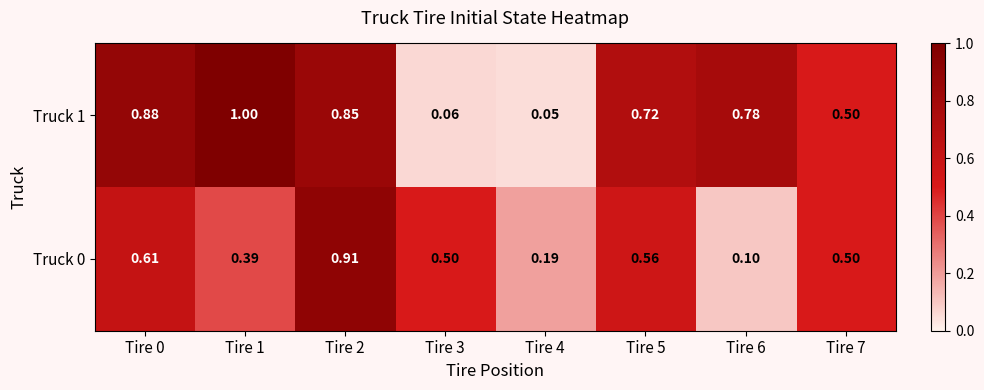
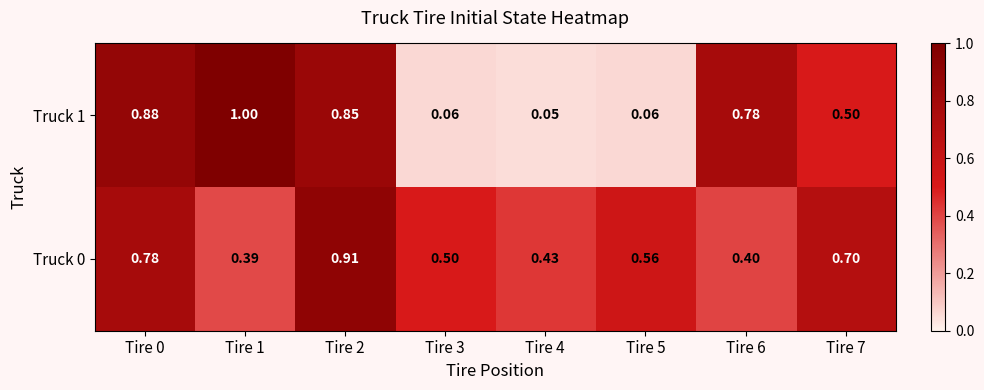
Truck 1, Tire 5: 0.72 -> 0.06
Truck 0, Tire 0: 0.61 -> 0.78
Truck 0, Tire 4: 0.19 -> 0.43
Truck 0, Tire 6: 0.10 -> 0.40
Truck 0, Tire 7: 0.50 -> 0.70
